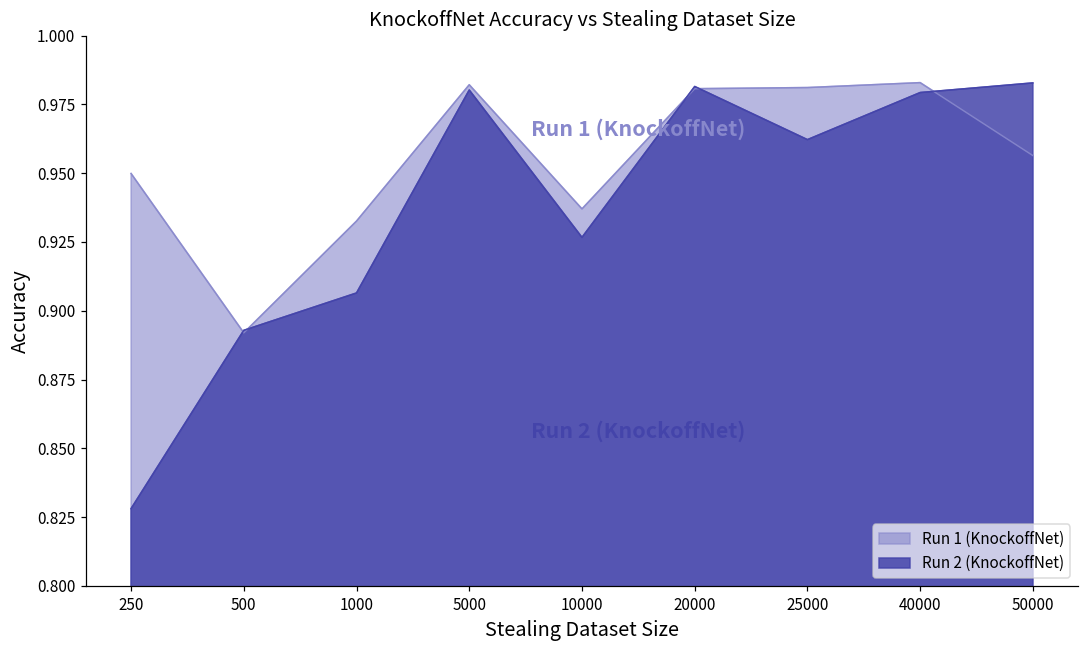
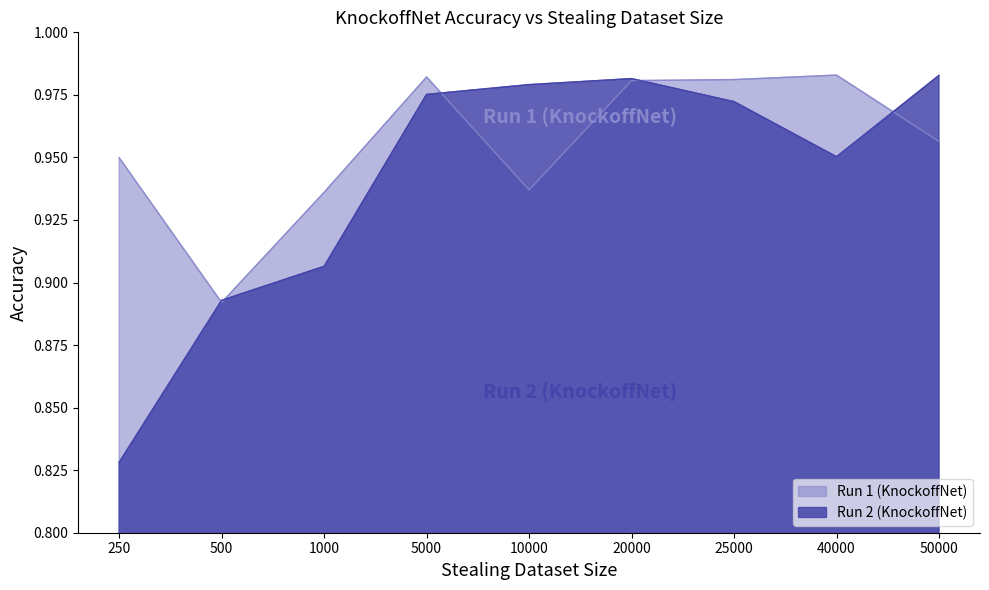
Run 1 (KnockoffNet), 1000: 0.933 -> 0.936
Run 2 (KnockoffNet), 5000: 0.980 -> 0.975
Run 2 (KnockoffNet), 10000: 0.927 -> 0.979
Run 2 (KnockoffNet), 25000: 0.962 -> 0.972
Run 2 (KnockoffNet), 40000: 0.979 -> 0.950
